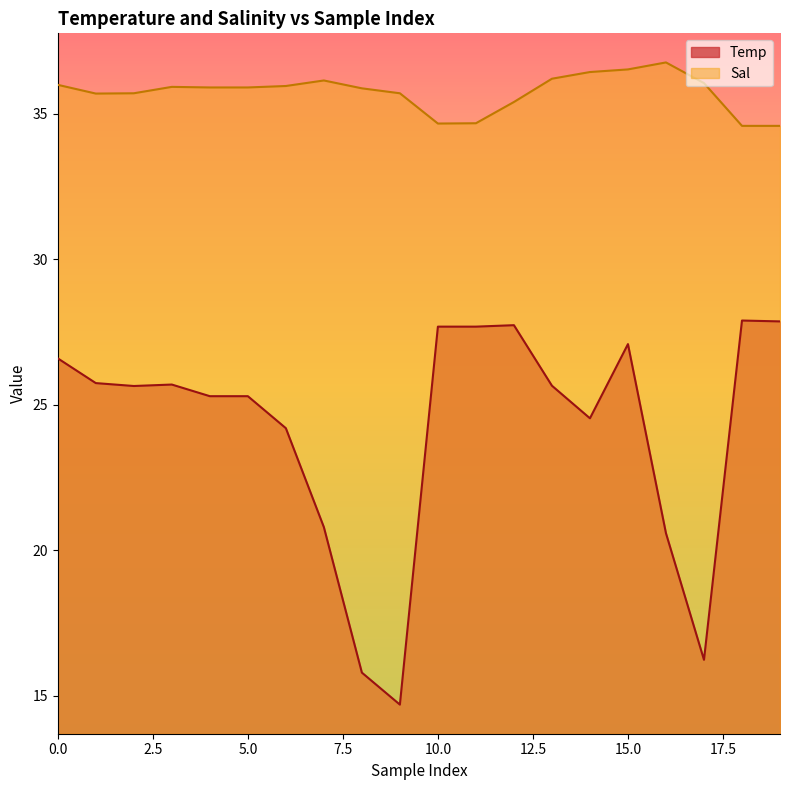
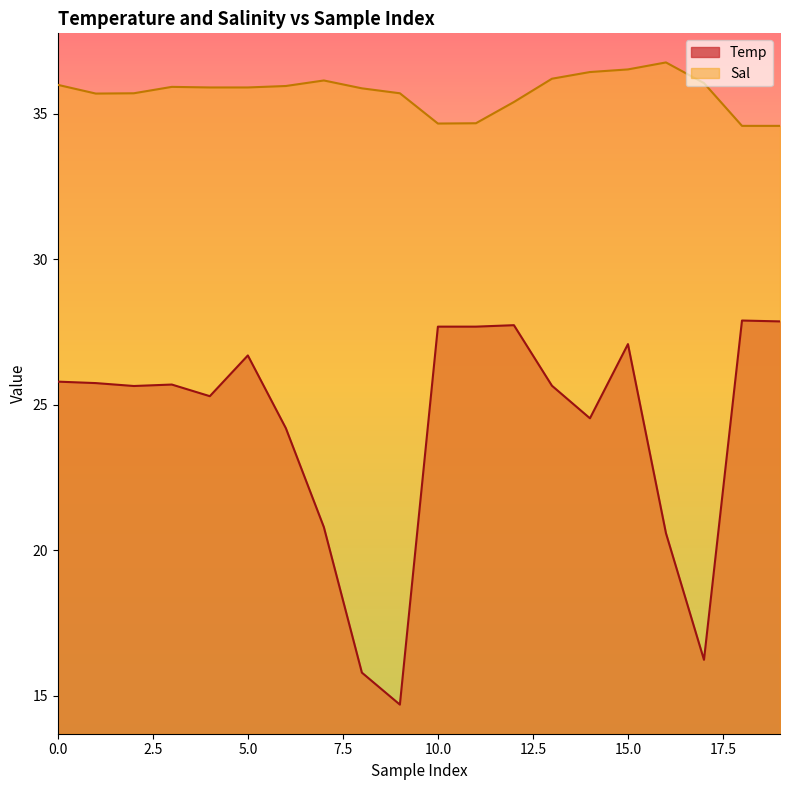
Temp, 0.0: 26.6 -> 25.8
Temp, 5.0: 25.3 -> 26.7
